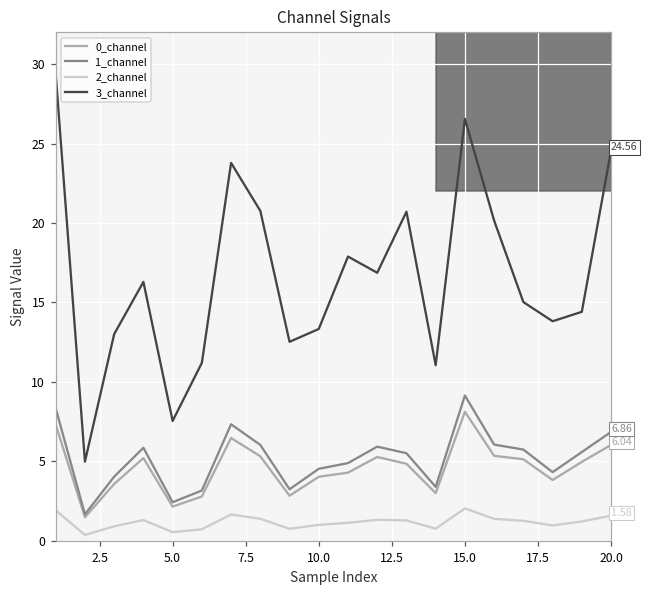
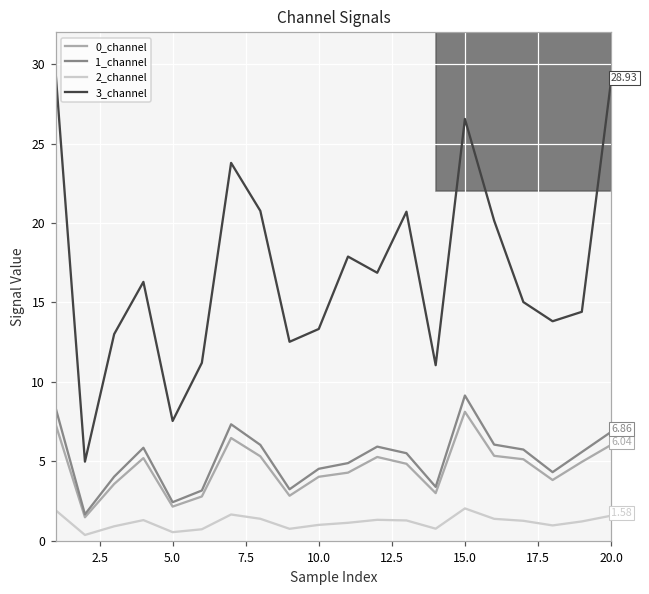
3_channel, 20.0: 24.56 -> 28.93
